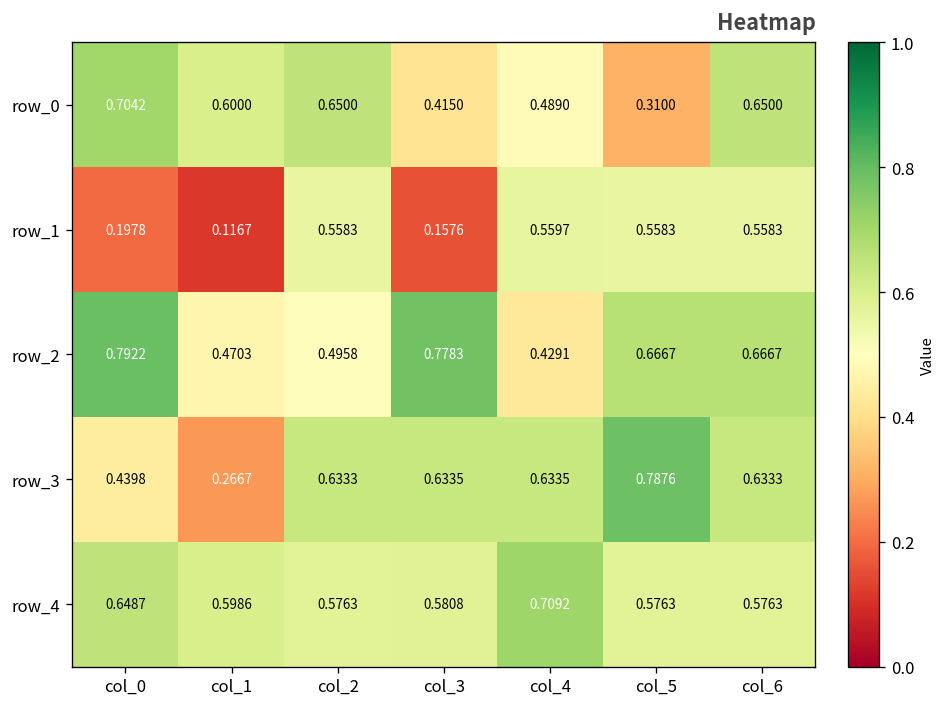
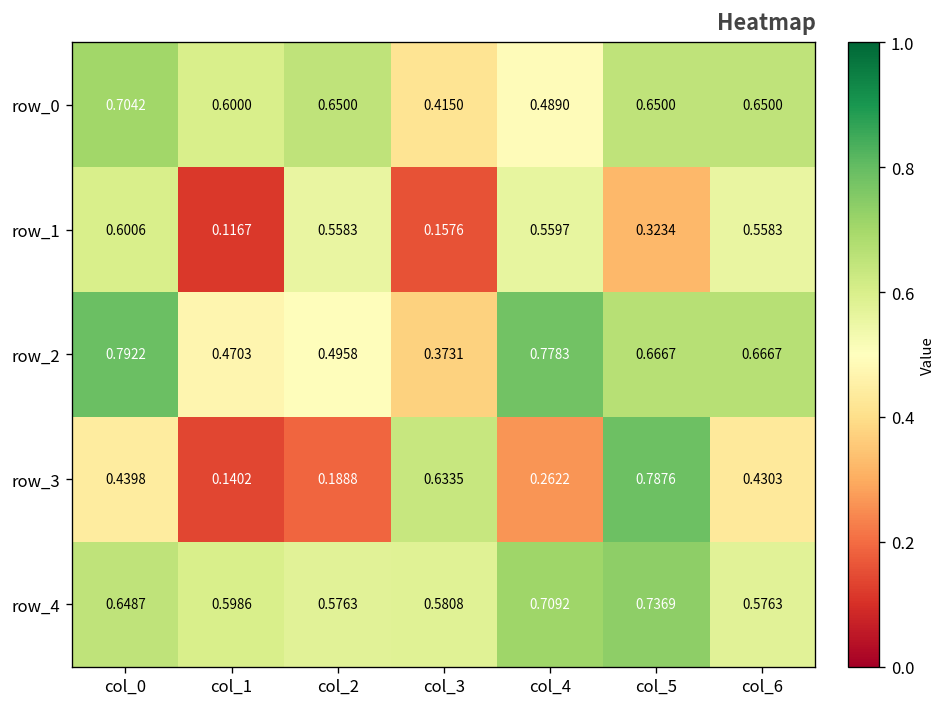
row_0, col_5: 0.3100 -> 0.6500
row_1, col_0: 0.1978 -> 0.6006
row_1, col_5: 0.5583 -> 0.3234
row_2, col_3: 0.7783 -> 0.3731
row_2, col_4: 0.4291 -> 0.7783
row_3, col_1: 0.2667 -> 0.1402
row_3, col_2: 0.6333 -> 0.1888
row_3, col_4: 0.6335 -> 0.2622
row_3, col_6: 0.6333 -> 0.4303
row_4, col_5: 0.5763 -> 0.7369
